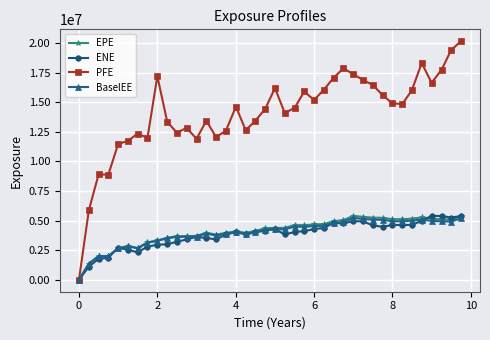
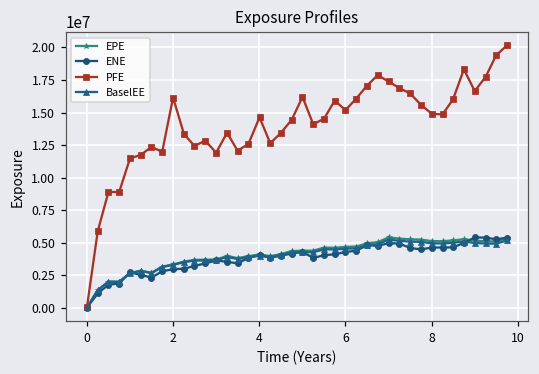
PFE, 2: 17200000 -> 16200000
